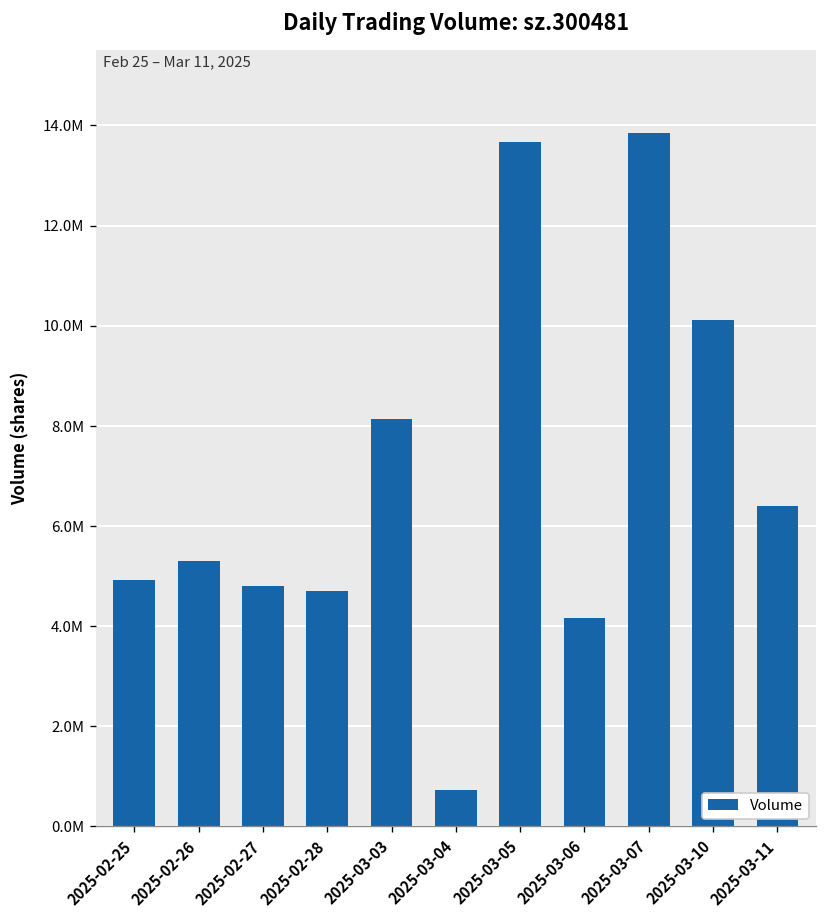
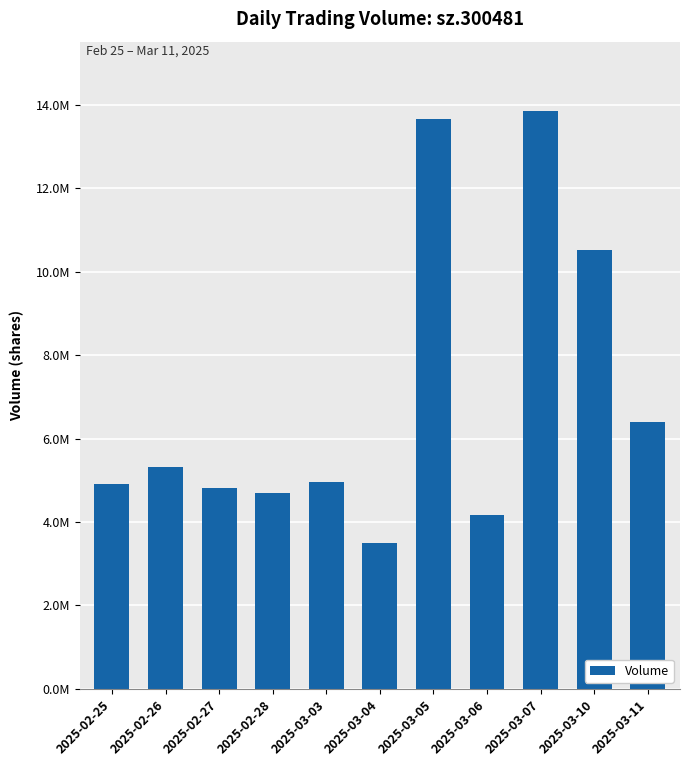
2025-03-03: 8100000 -> 5000000
2025-03-04: 700000 -> 3500000
2025-03-10: 10100000 -> 10500000
